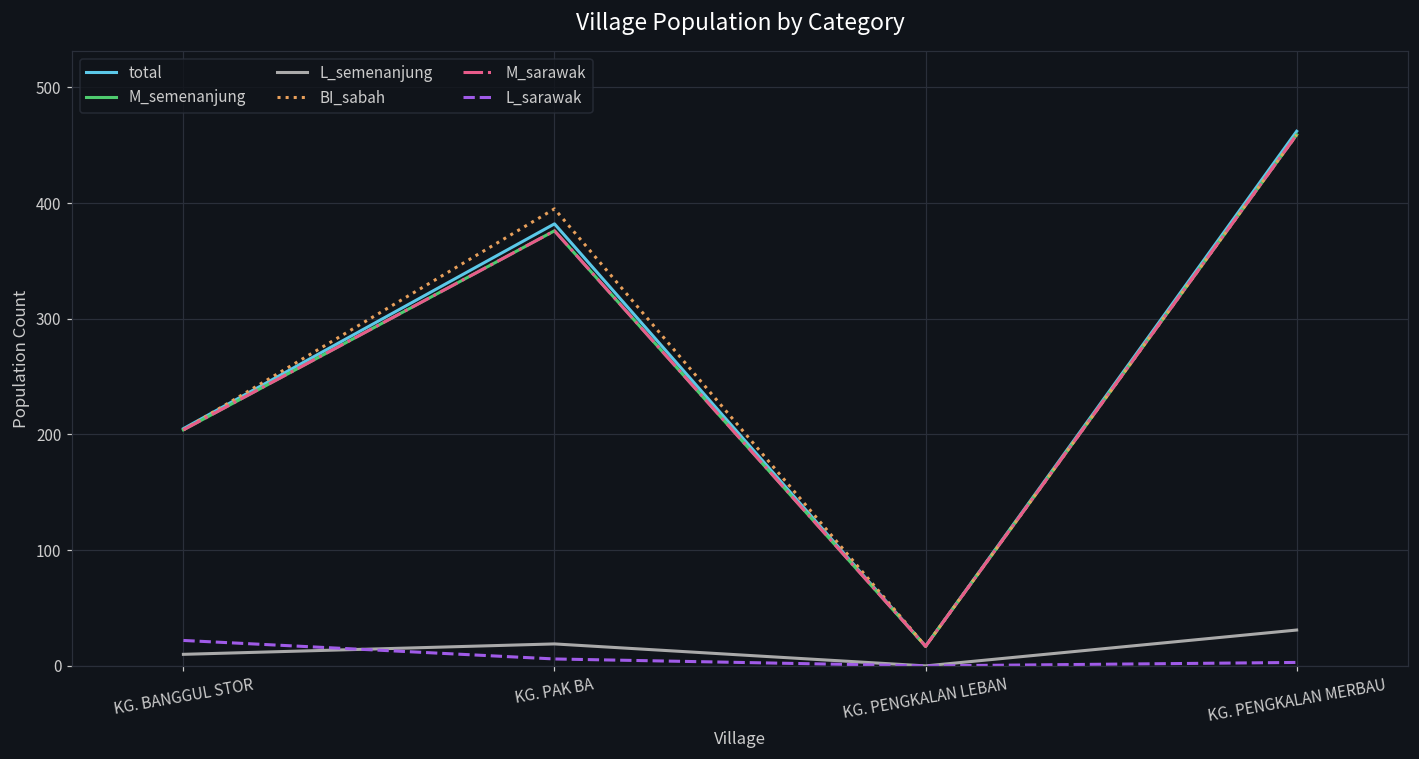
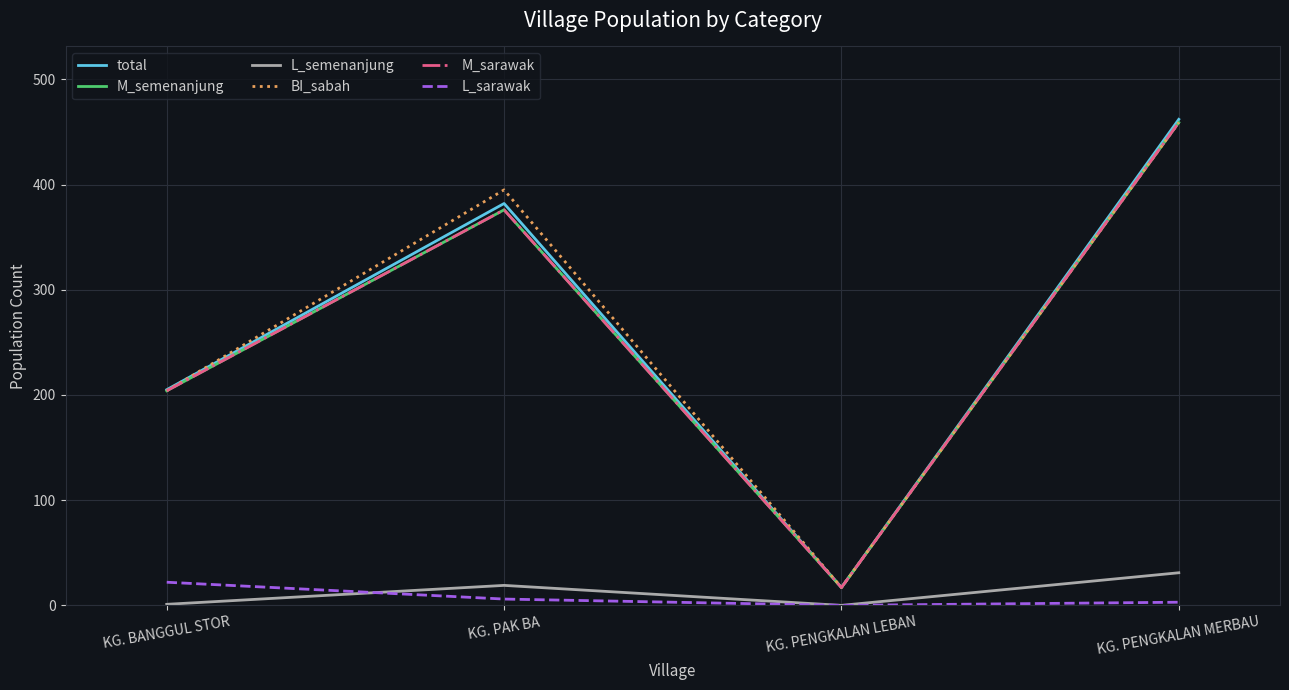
L_semenanjung, KG. BANGGUL STOR: 10 -> 1
